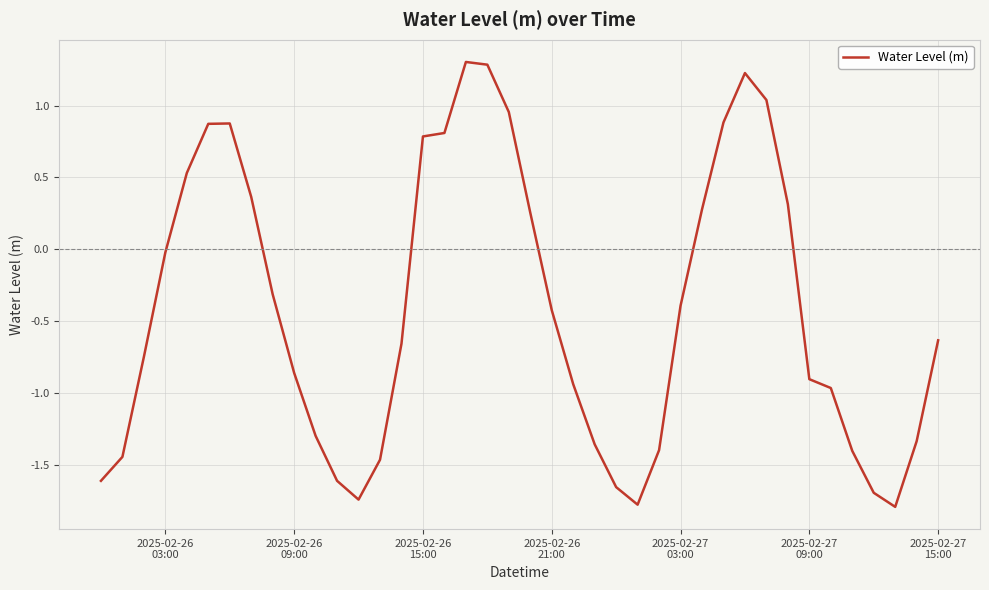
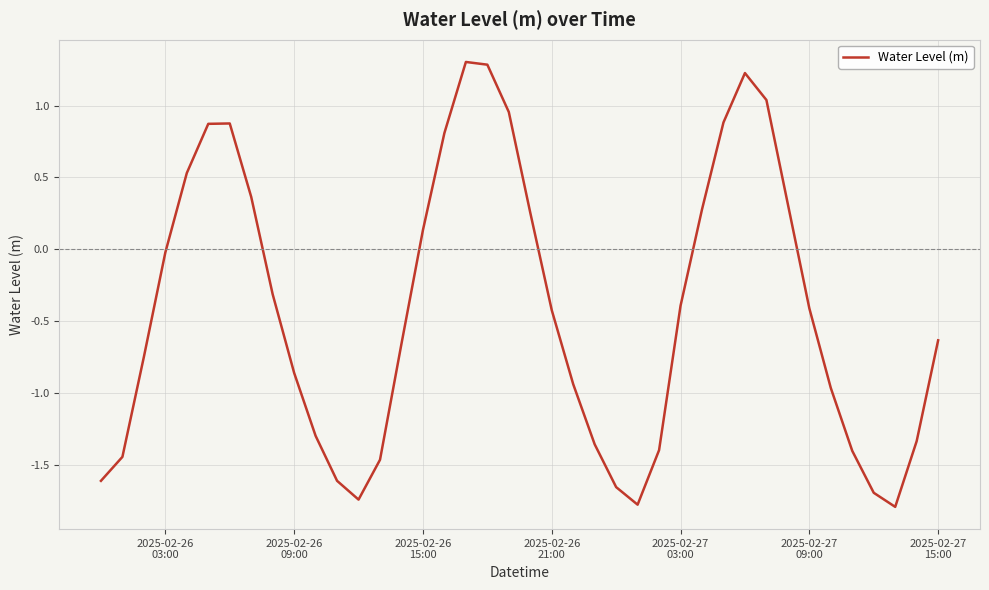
2025-02-26 15:00: 0.79 -> 0.13
2025-02-27 09:00: -0.91 -> -0.41
